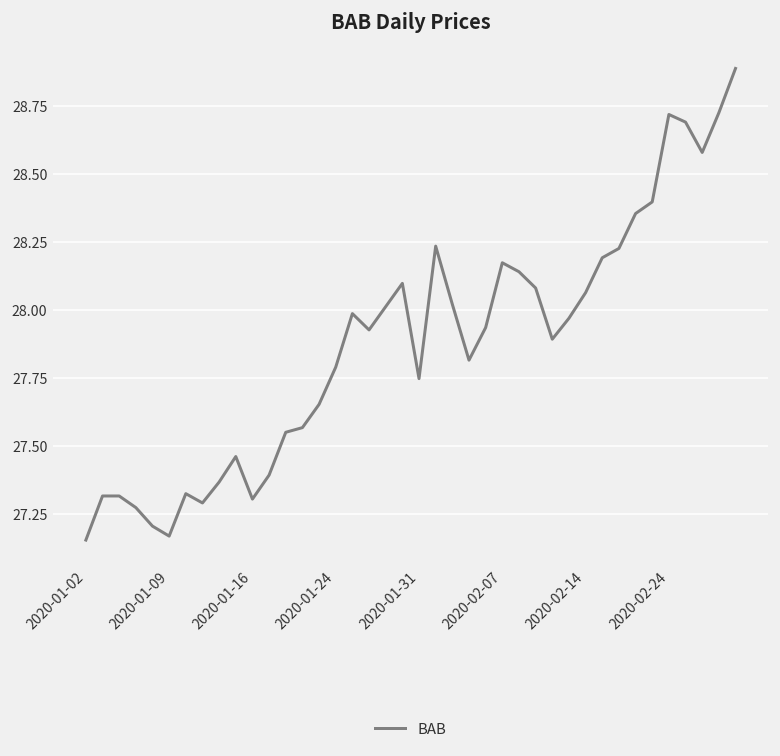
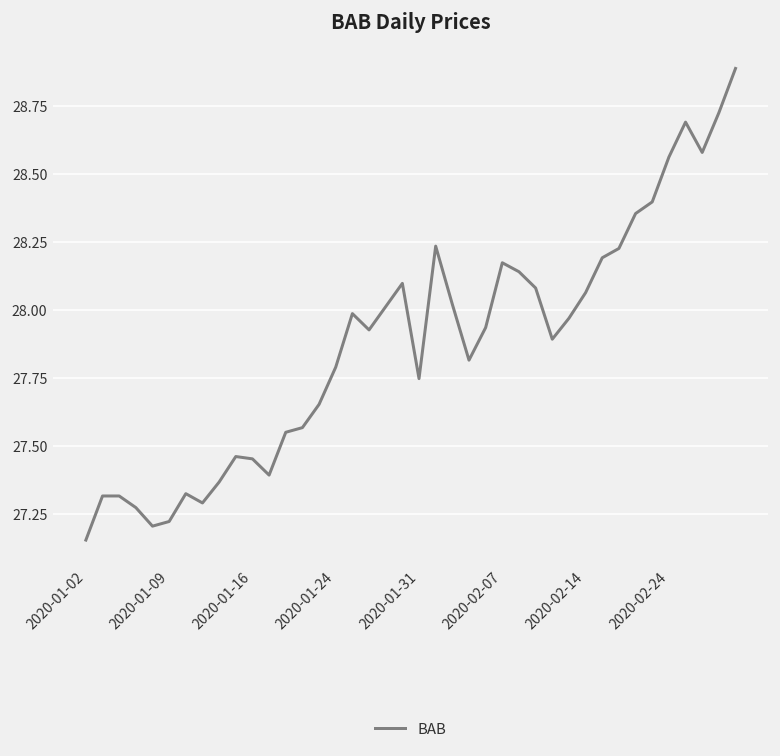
2020-01-09: 27.17 -> 27.22
2020-01-16: 27.30 -> 27.45
2020-02-24: 28.72 -> 28.56
